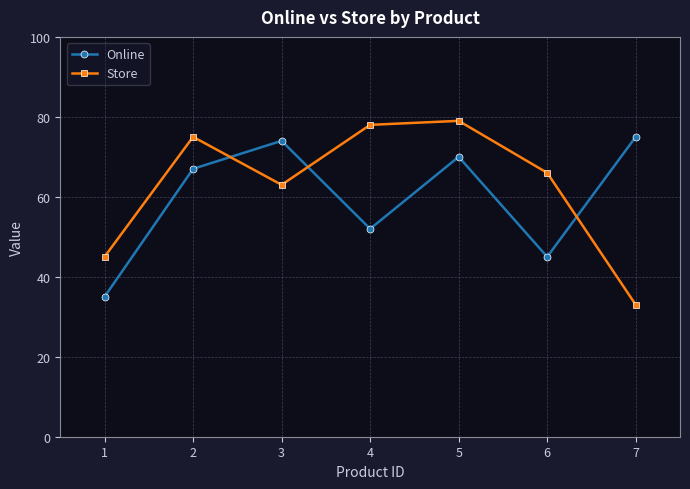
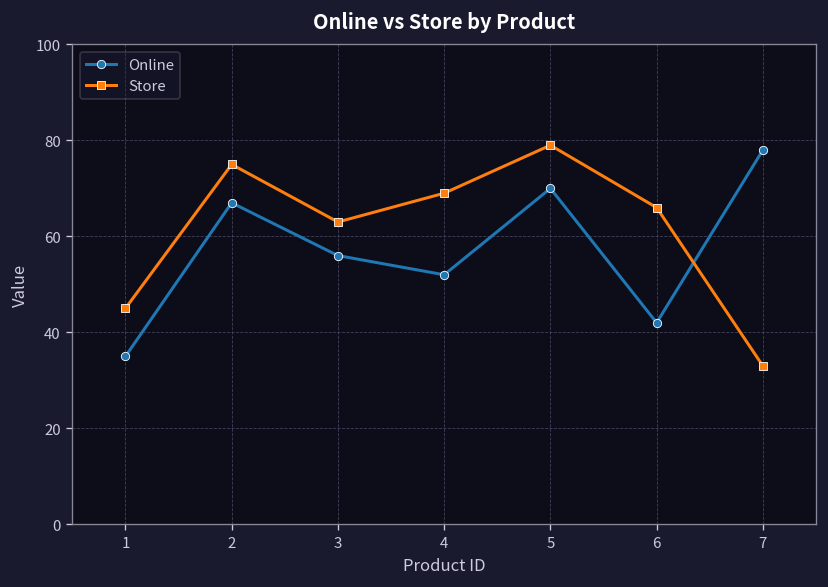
Online, 3: 74 -> 56
Store, 4: 78 -> 69
Online, 6: 45 -> 42
Online, 7: 75 -> 78
